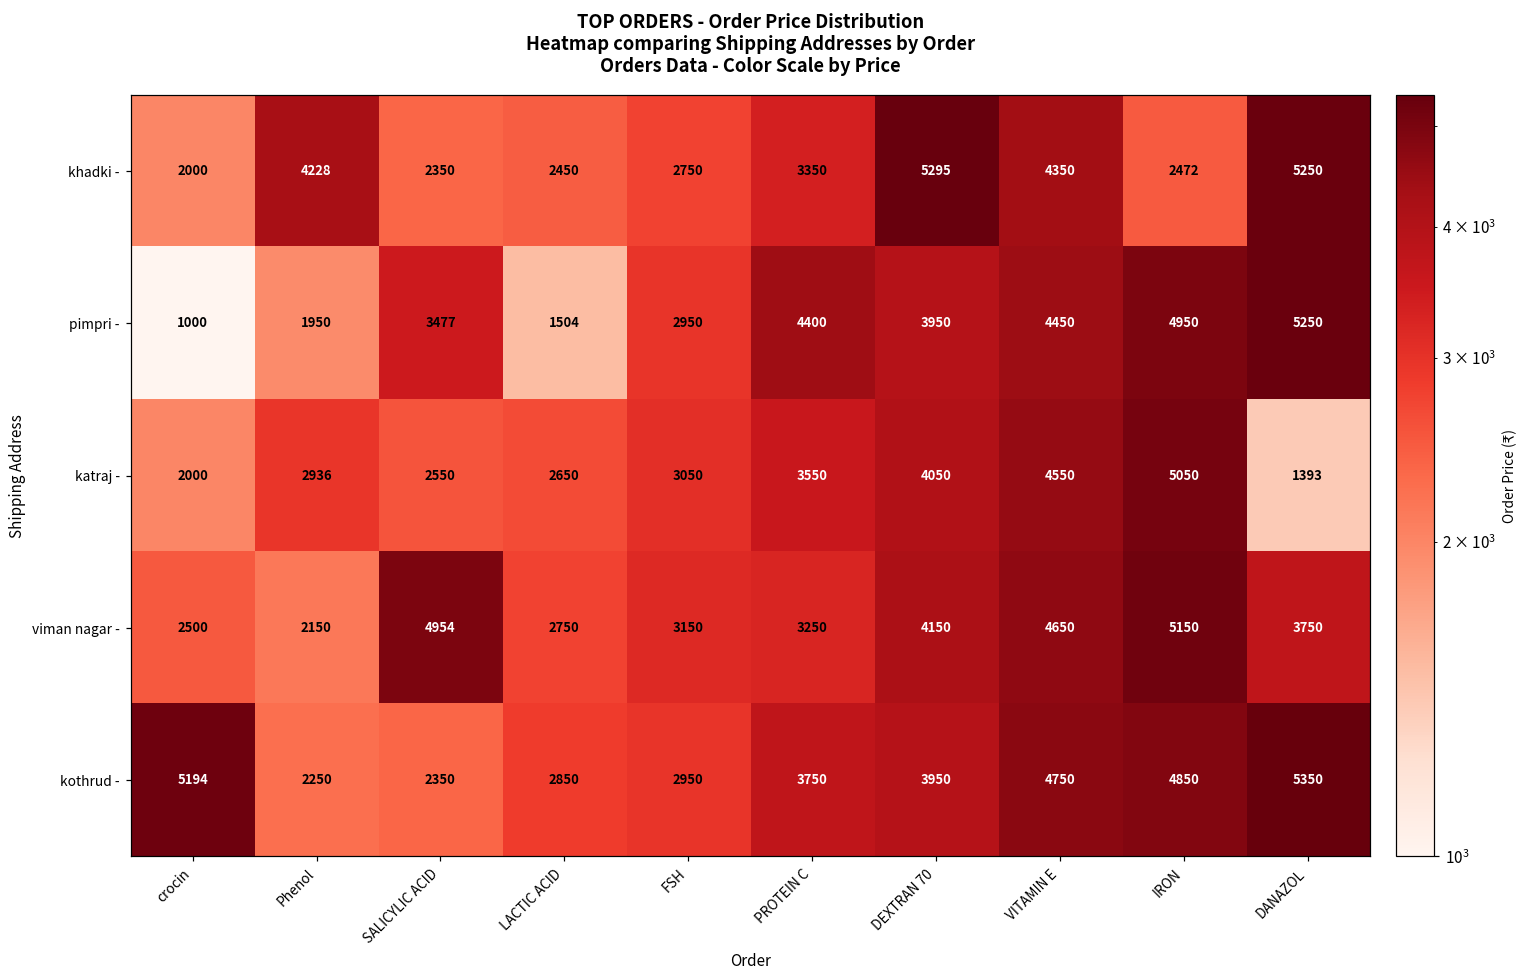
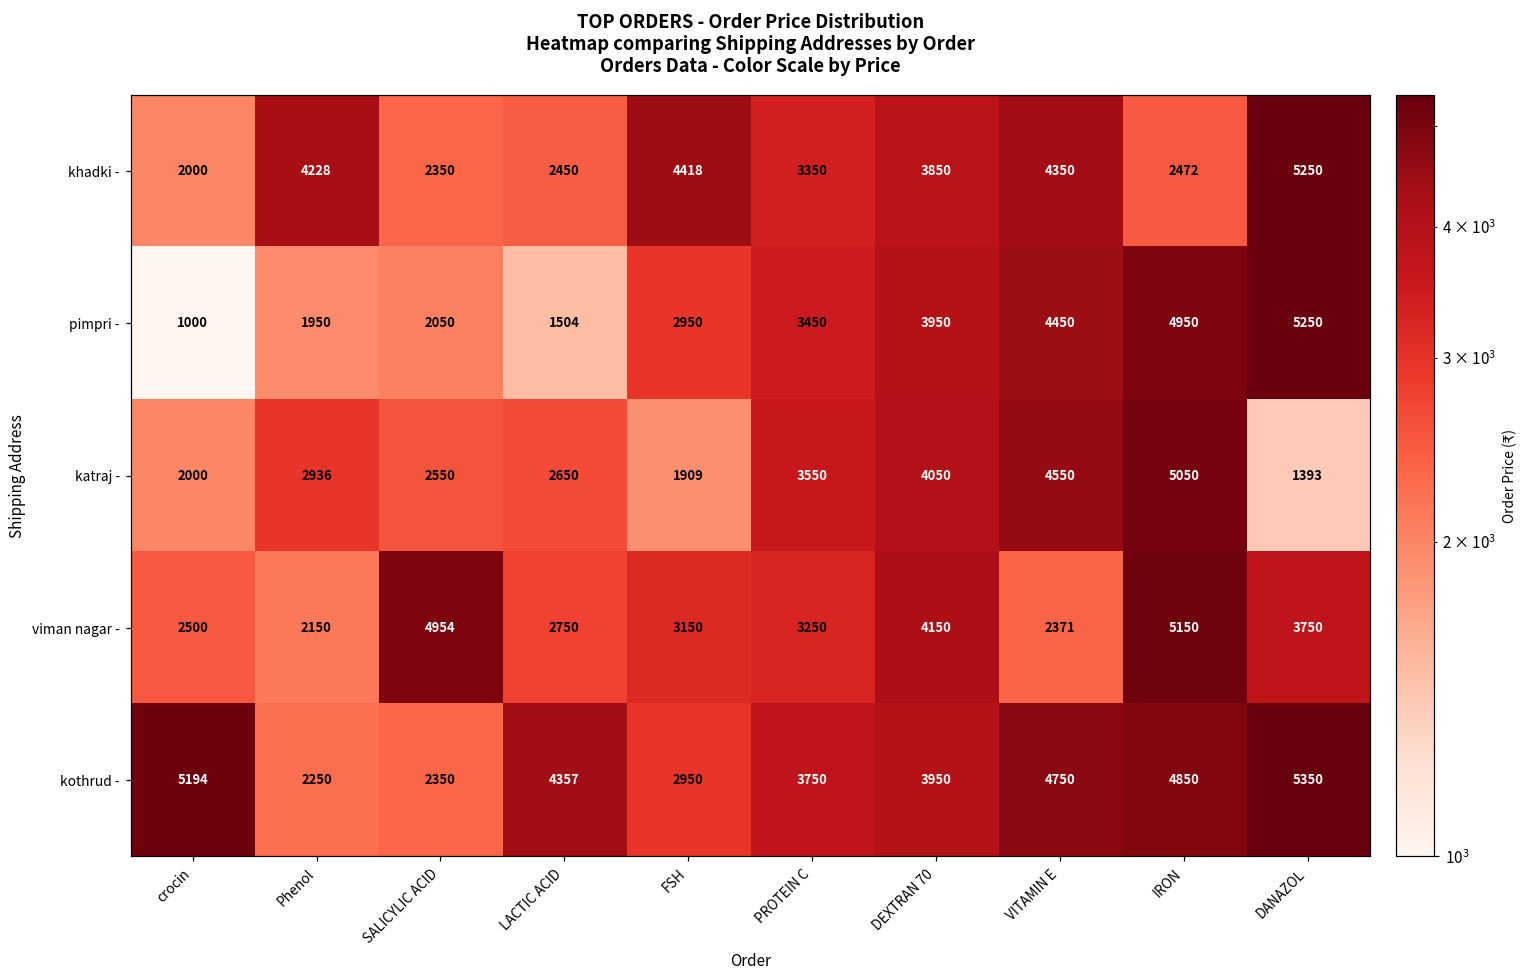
khadki -, FSH: 2750 -> 4418
khadki -, DEXTRAN 70: 5295 -> 3850
pimpri -, SALICYLIC ACID: 3477 -> 2050
pimpri -, PROTEIN C: 4400 -> 3450
katraj -, FSH: 3050 -> 1909
viman nagar -, VITAMIN E: 4650 -> 2371
kothrud -, LACTIC ACID: 2850 -> 4357
